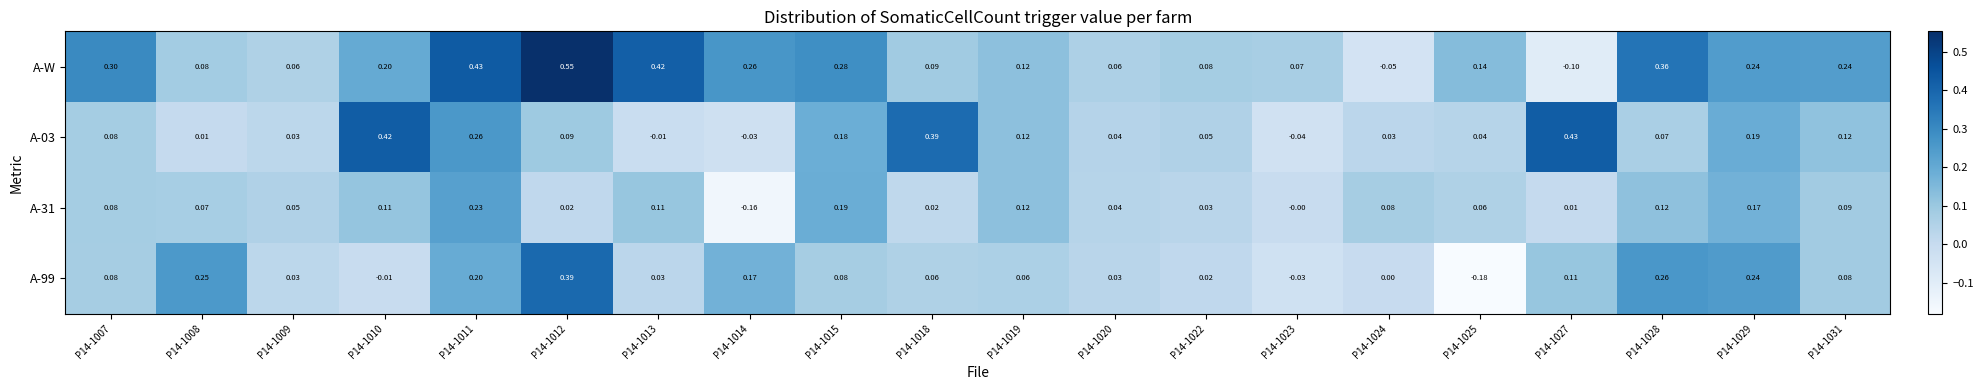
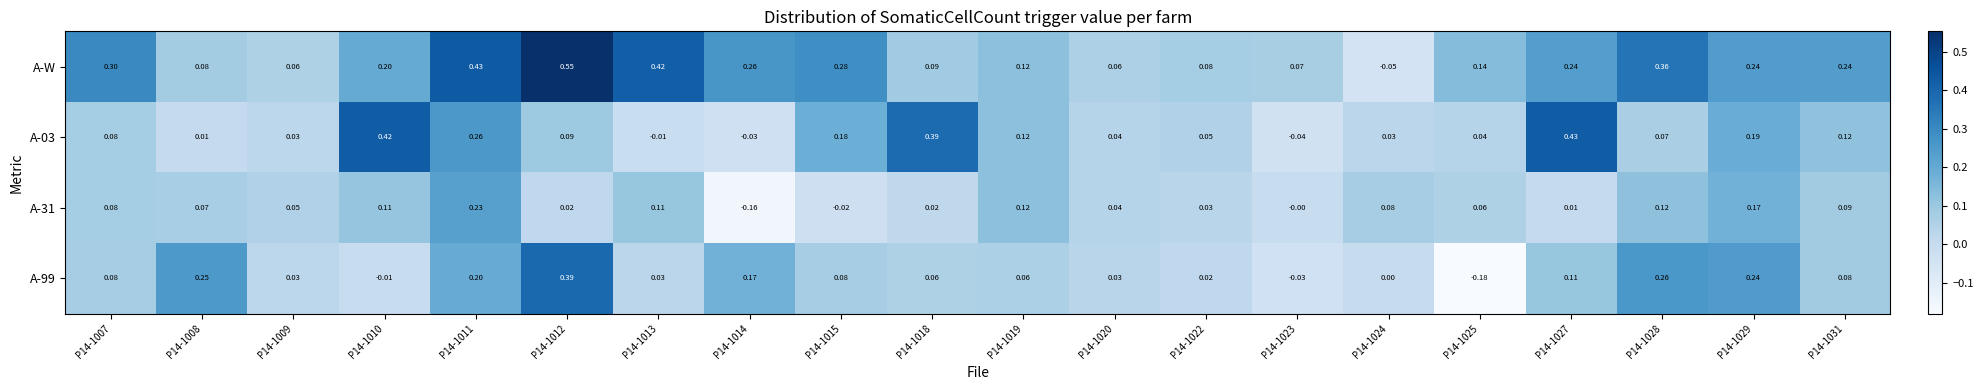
A-W, P14-1027: -0.10 -> 0.24
A-31, P14-1015: 0.19 -> -0.02
